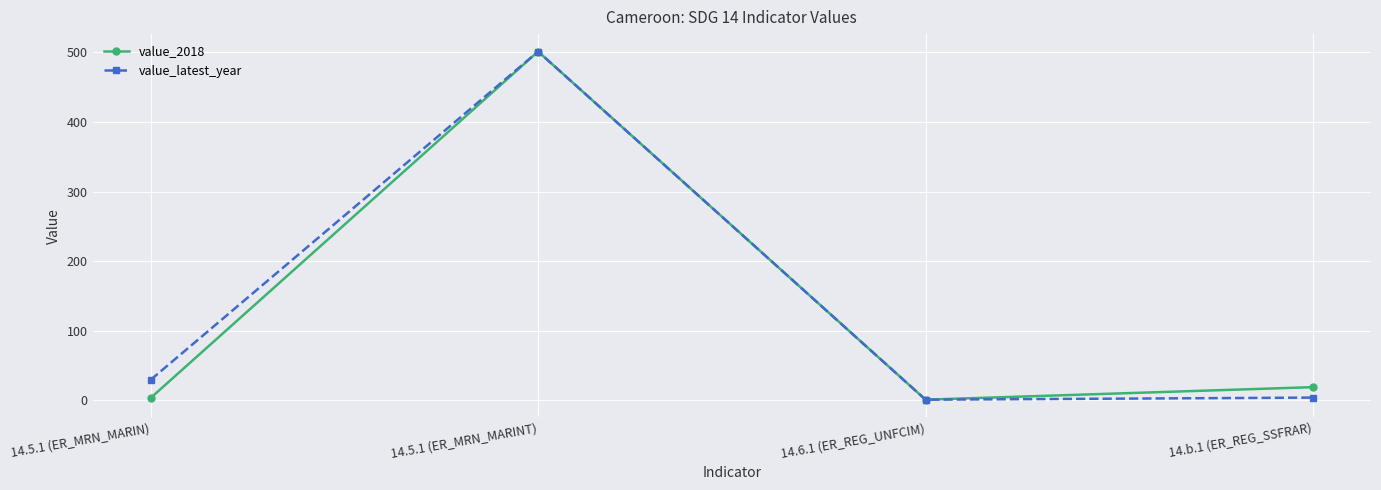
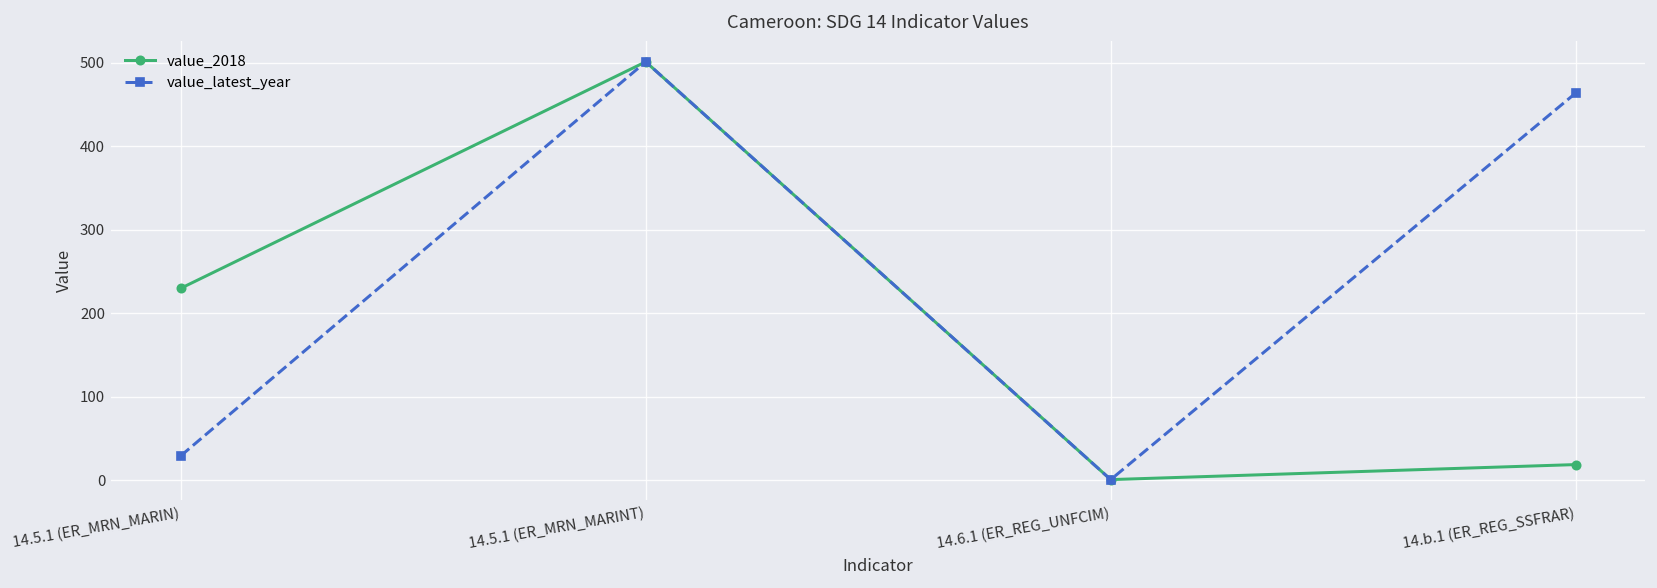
value_2018, 14.5.1 (ER_MRN_MARIN): 0 -> 230
value_latest_year, 14.b.1 (ER_REG_SSFRAR): 0 -> 460
